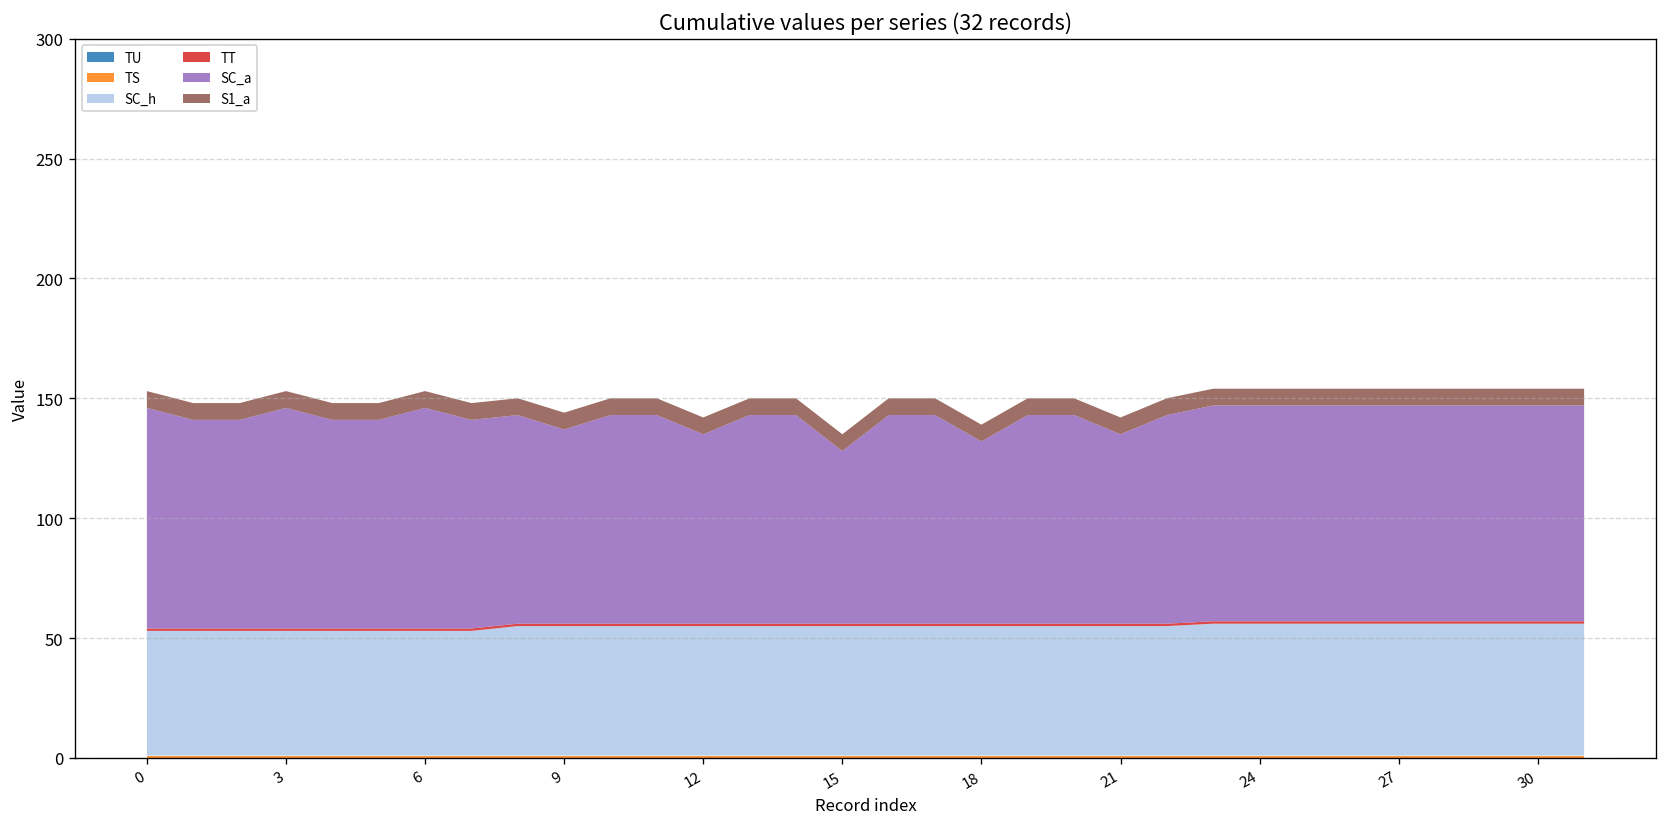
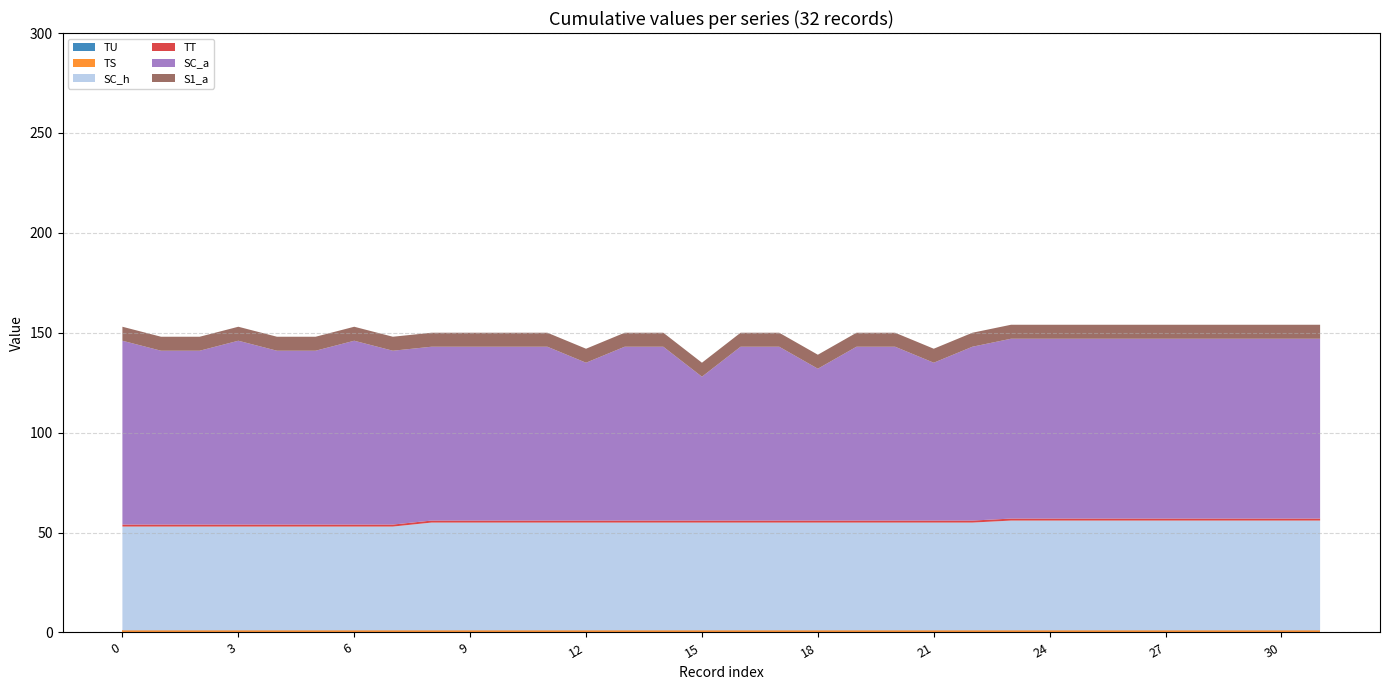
SC_a, 9: 81 -> 87
